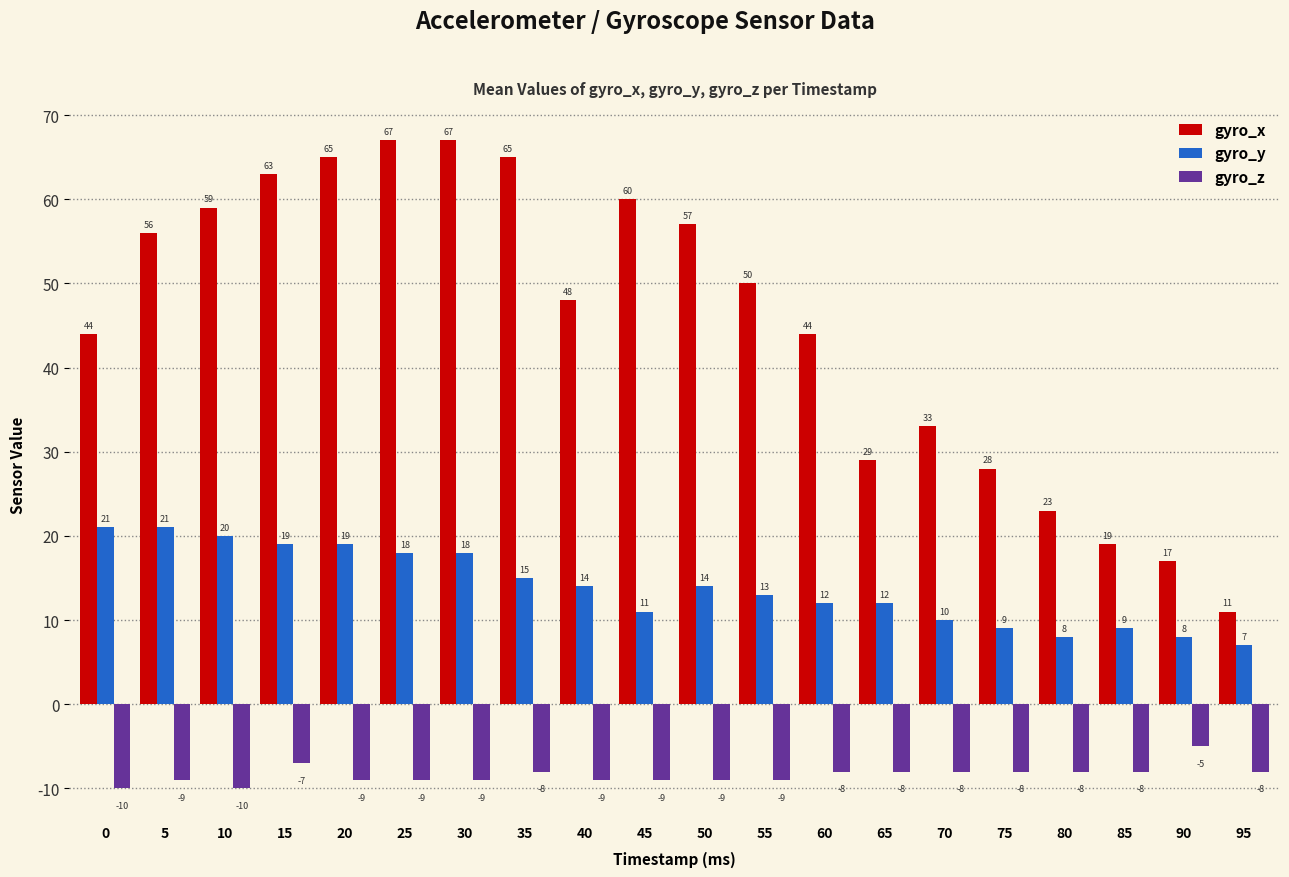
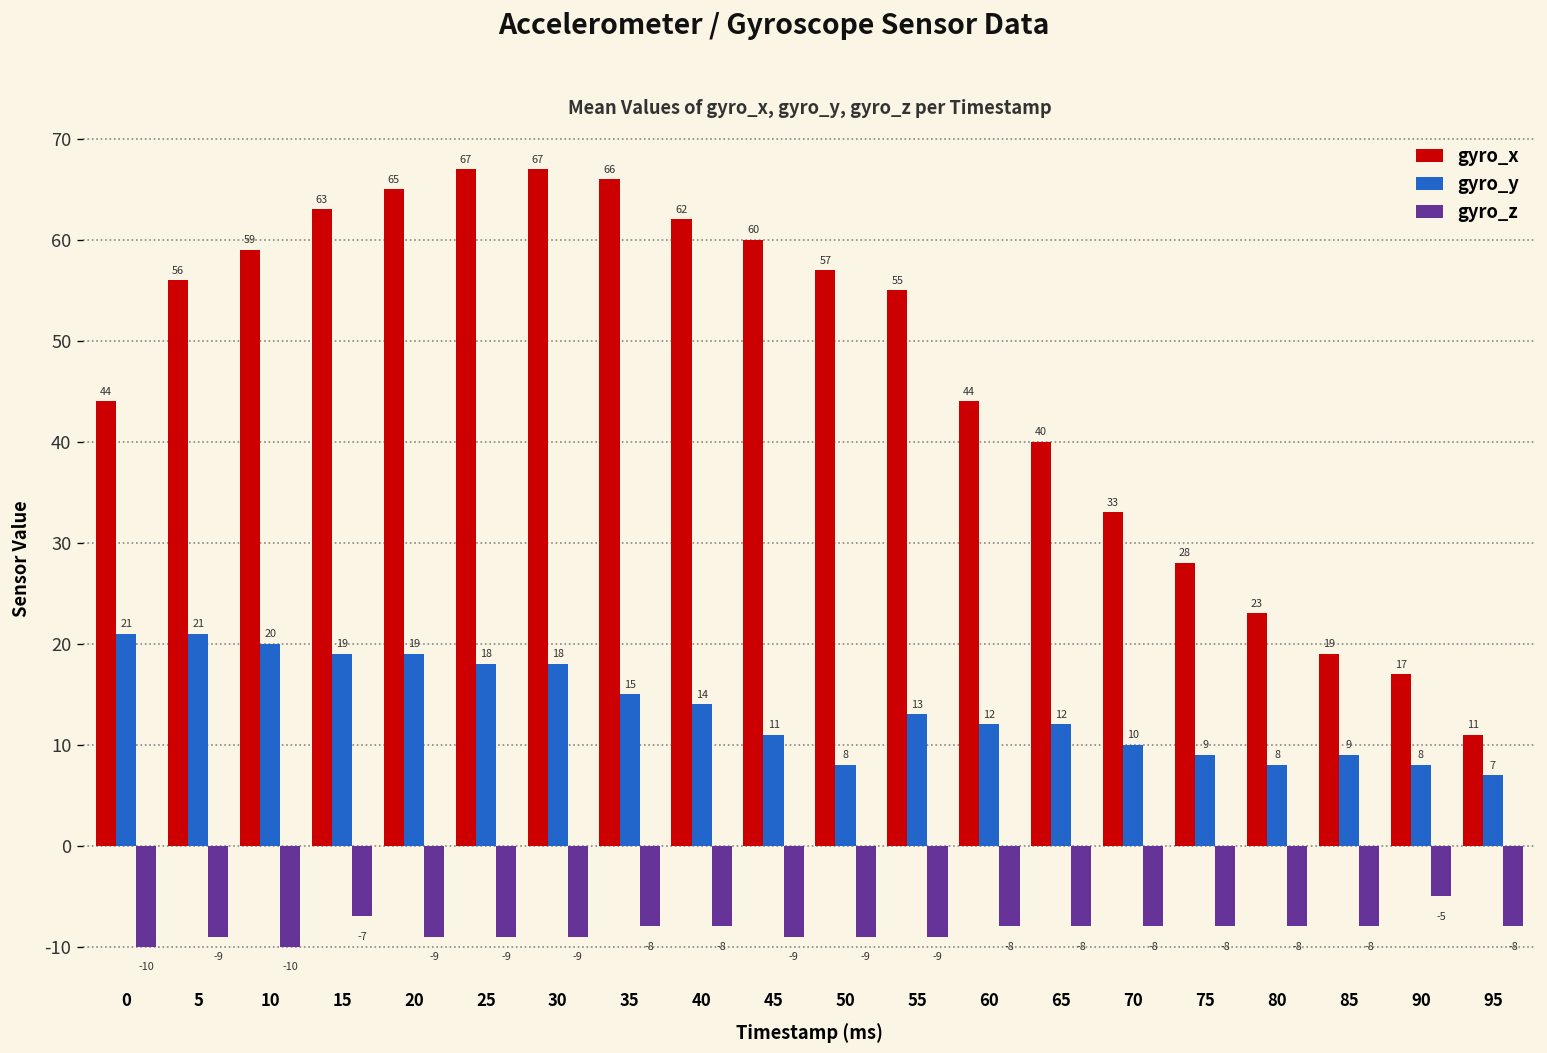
gyro_x, 35: 65 -> 66
gyro_x, 40: 48 -> 62
gyro_z, 40: -9 -> -8
gyro_y, 50: 14 -> 8
gyro_x, 55: 50 -> 55
gyro_x, 65: 29 -> 40
